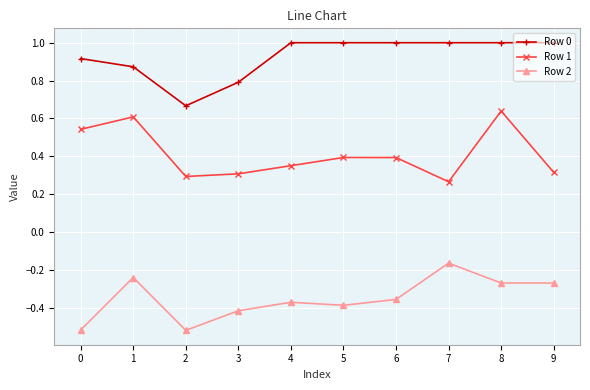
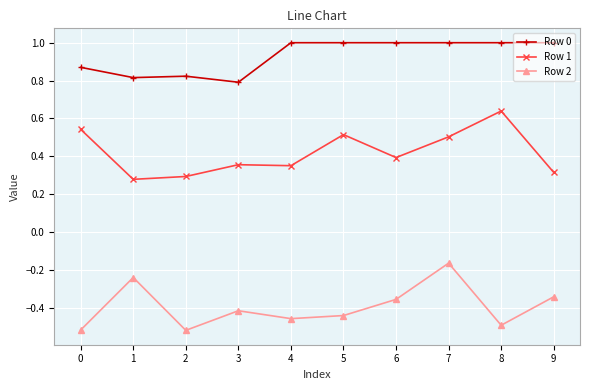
Row 0, 0: 0.92 -> 0.87
Row 0, 1: 0.87 -> 0.82
Row 1, 1: 0.61 -> 0.28
Row 0, 2: 0.67 -> 0.82
Row 1, 3: 0.31 -> 0.36
Row 2, 4: -0.37 -> -0.46
Row 1, 5: 0.39 -> 0.51
Row 2, 5: -0.39 -> -0.44
Row 1, 7: 0.27 -> 0.50
Row 2, 8: -0.27 -> -0.49
Row 2, 9: -0.27 -> -0.34
